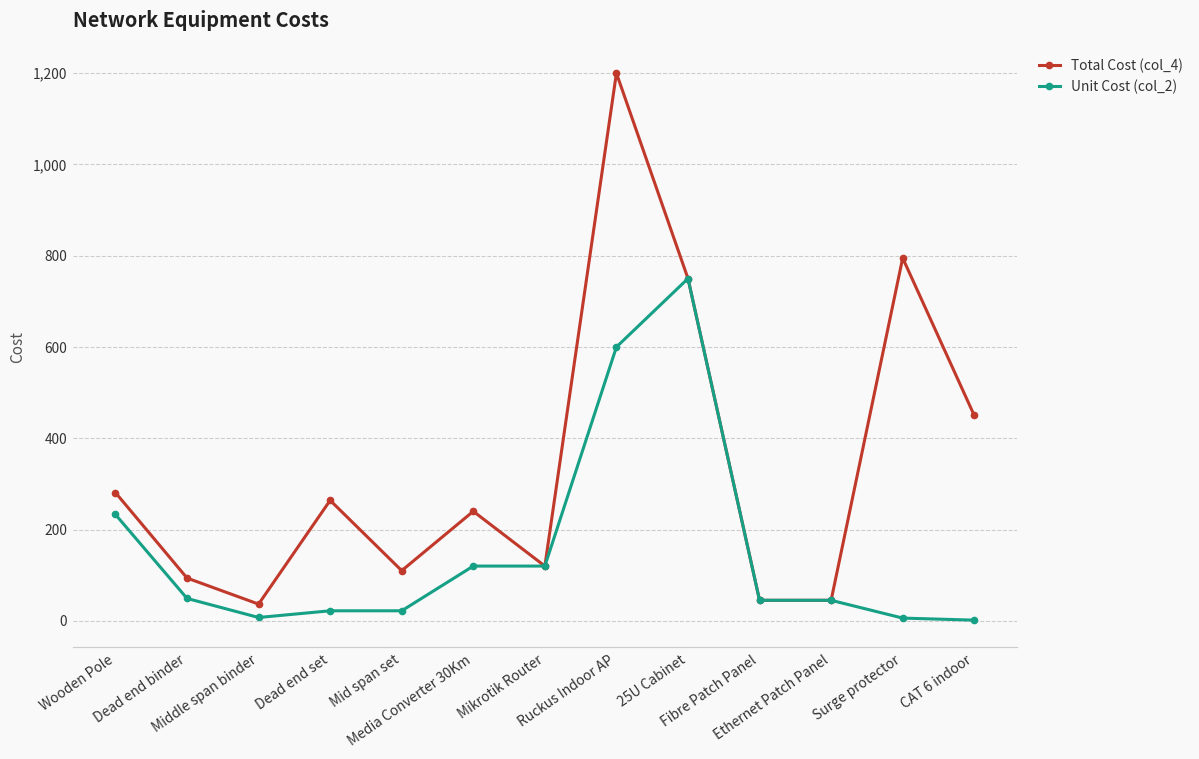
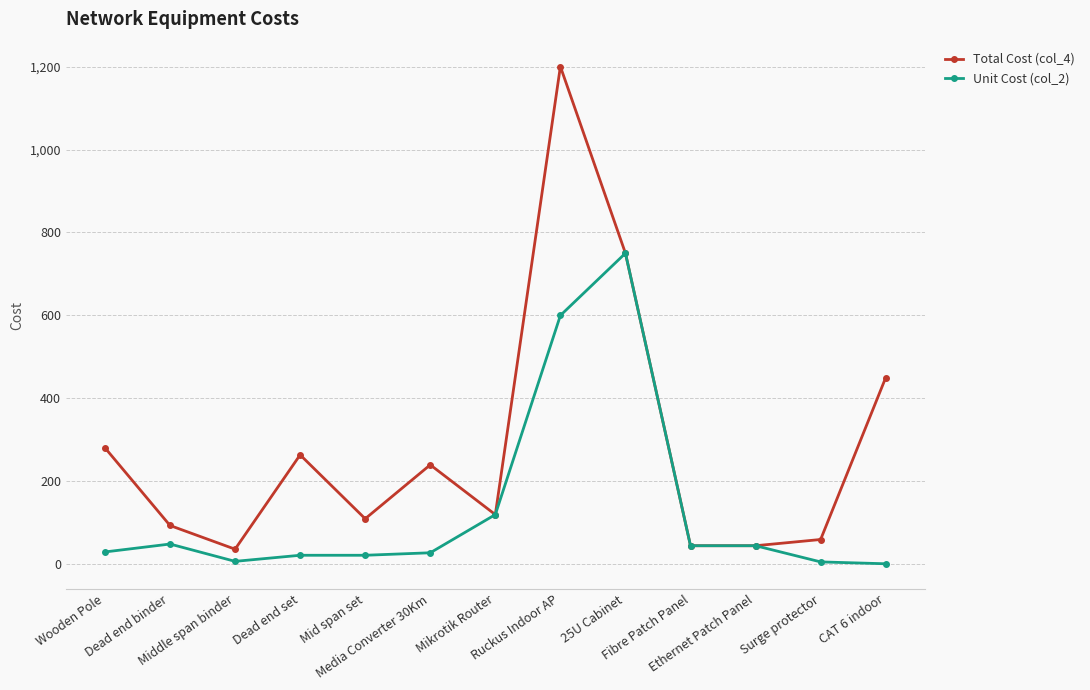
Unit Cost (col_2), Wooden Pole: 230 -> 30
Unit Cost (col_2), Media Converter 30Km: 120 -> 30
Total Cost (col_4), Surge protector: 800 -> 60
